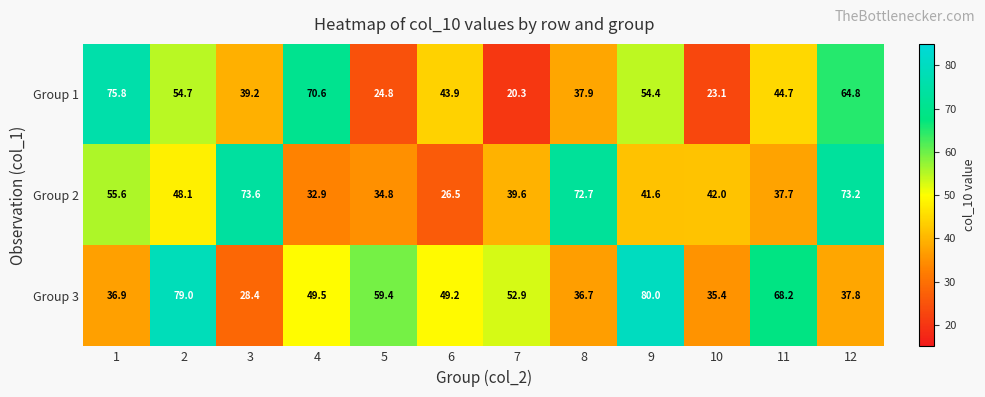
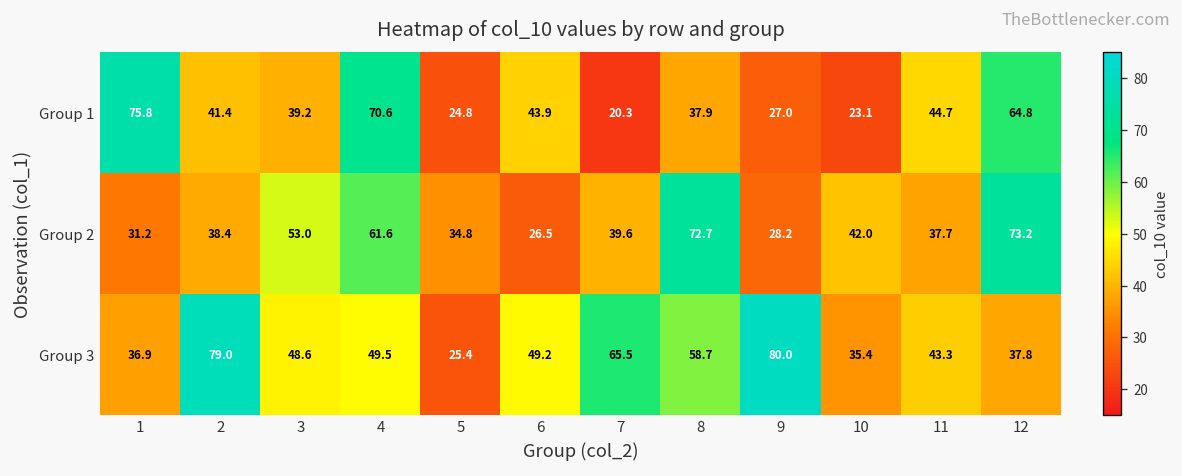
Group 1, 2: 54.7 -> 41.4
Group 1, 9: 54.4 -> 27.0
Group 2, 1: 55.6 -> 31.2
Group 2, 2: 48.1 -> 38.4
Group 2, 3: 73.6 -> 53.0
Group 2, 4: 32.9 -> 61.6
Group 2, 9: 41.6 -> 28.2
Group 3, 3: 28.4 -> 48.6
Group 3, 5: 59.4 -> 25.4
Group 3, 7: 52.9 -> 65.5
Group 3, 8: 36.7 -> 58.7
Group 3, 11: 68.2 -> 43.3
